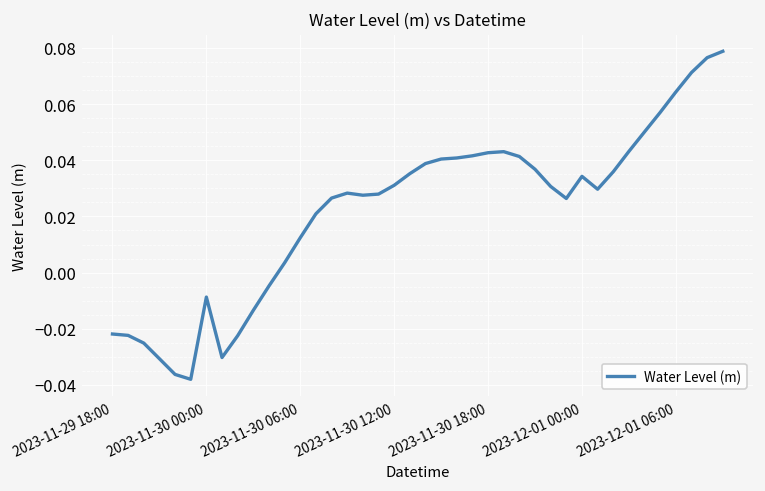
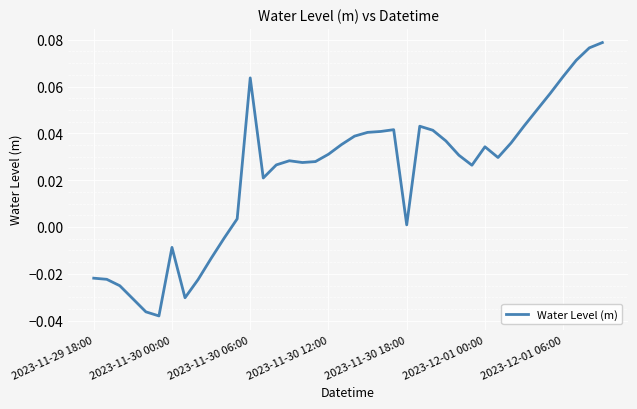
2023-11-30 06:00: 0.012 -> 0.064
2023-11-30 18:00: 0.043 -> 0.001
